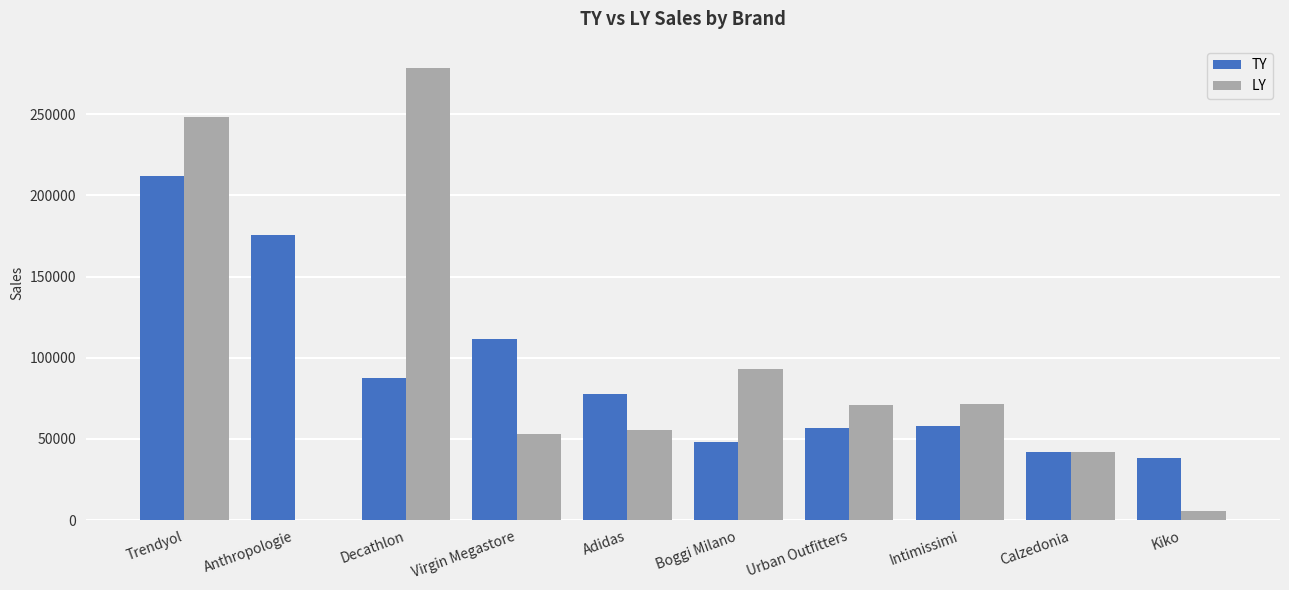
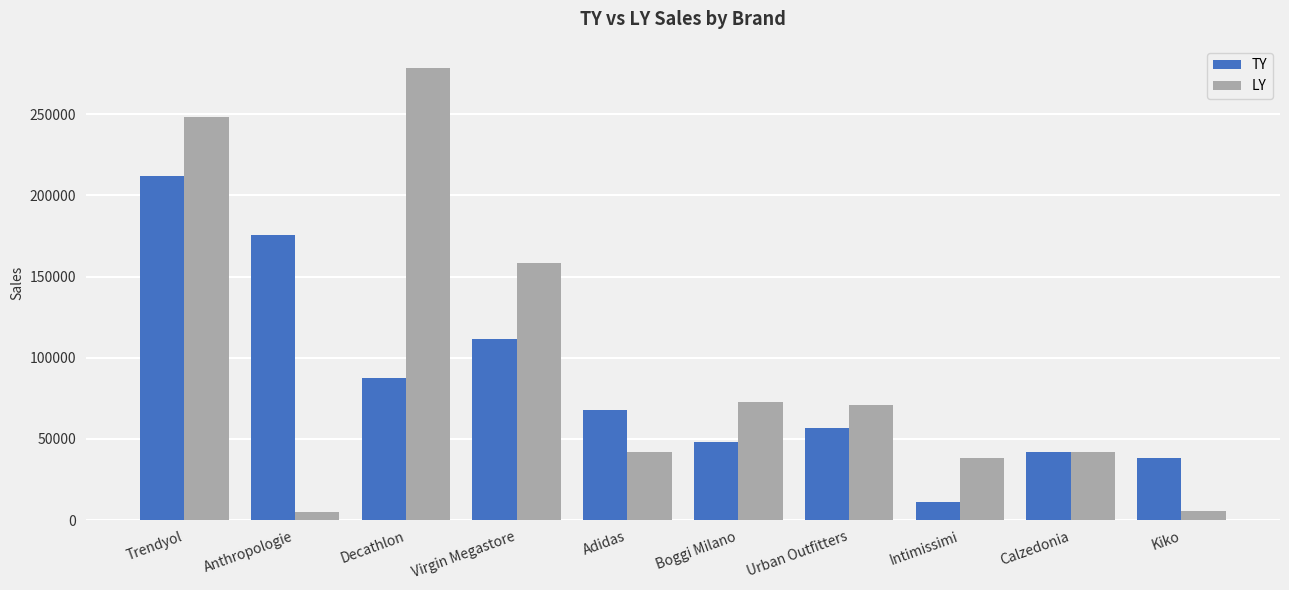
LY, Anthropologie: 0 -> 5000
LY, Virgin Megastore: 53000 -> 159000
TY, Adidas: 78000 -> 68000
LY, Adidas: 55000 -> 42000
LY, Boggi Milano: 93000 -> 73000
TY, Intimissimi: 58000 -> 11000
LY, Intimissimi: 71000 -> 38000
